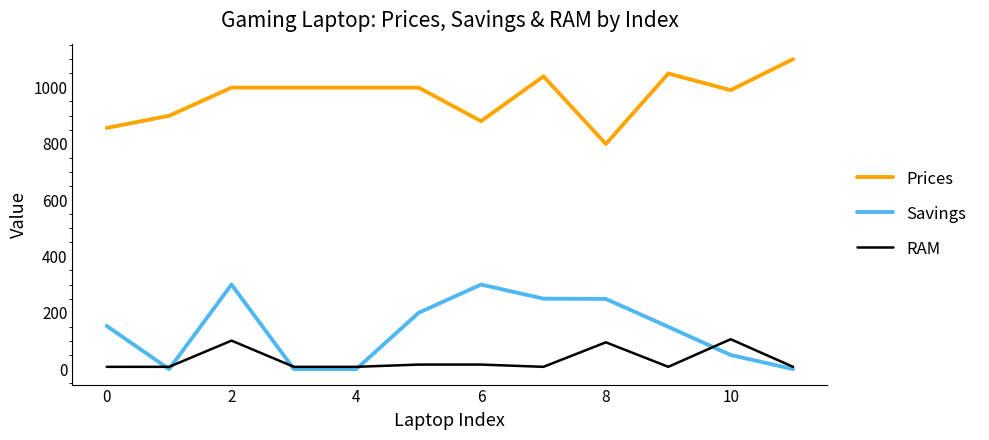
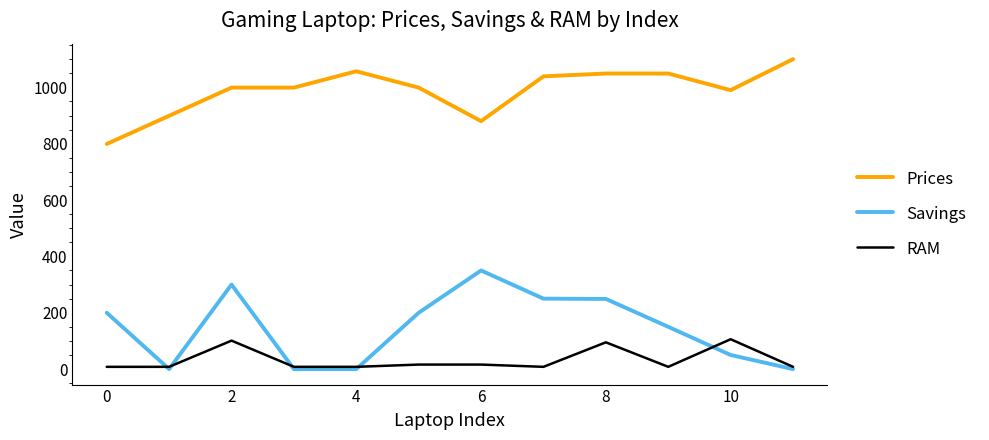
Prices, 0: 860 -> 800
Savings, 0: 150 -> 200
Prices, 4: 1000 -> 1060
Savings, 6: 300 -> 350
Prices, 8: 800 -> 1050
